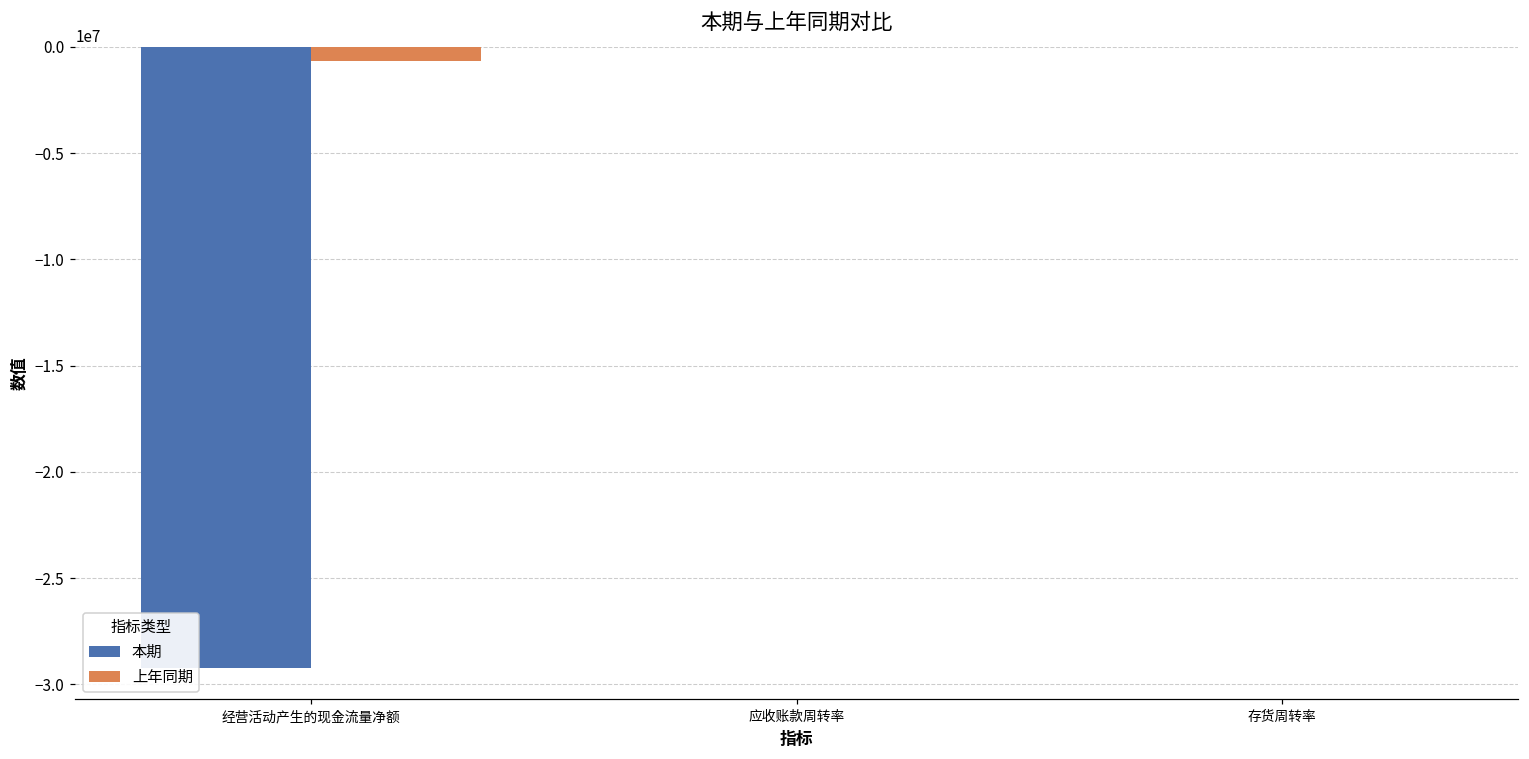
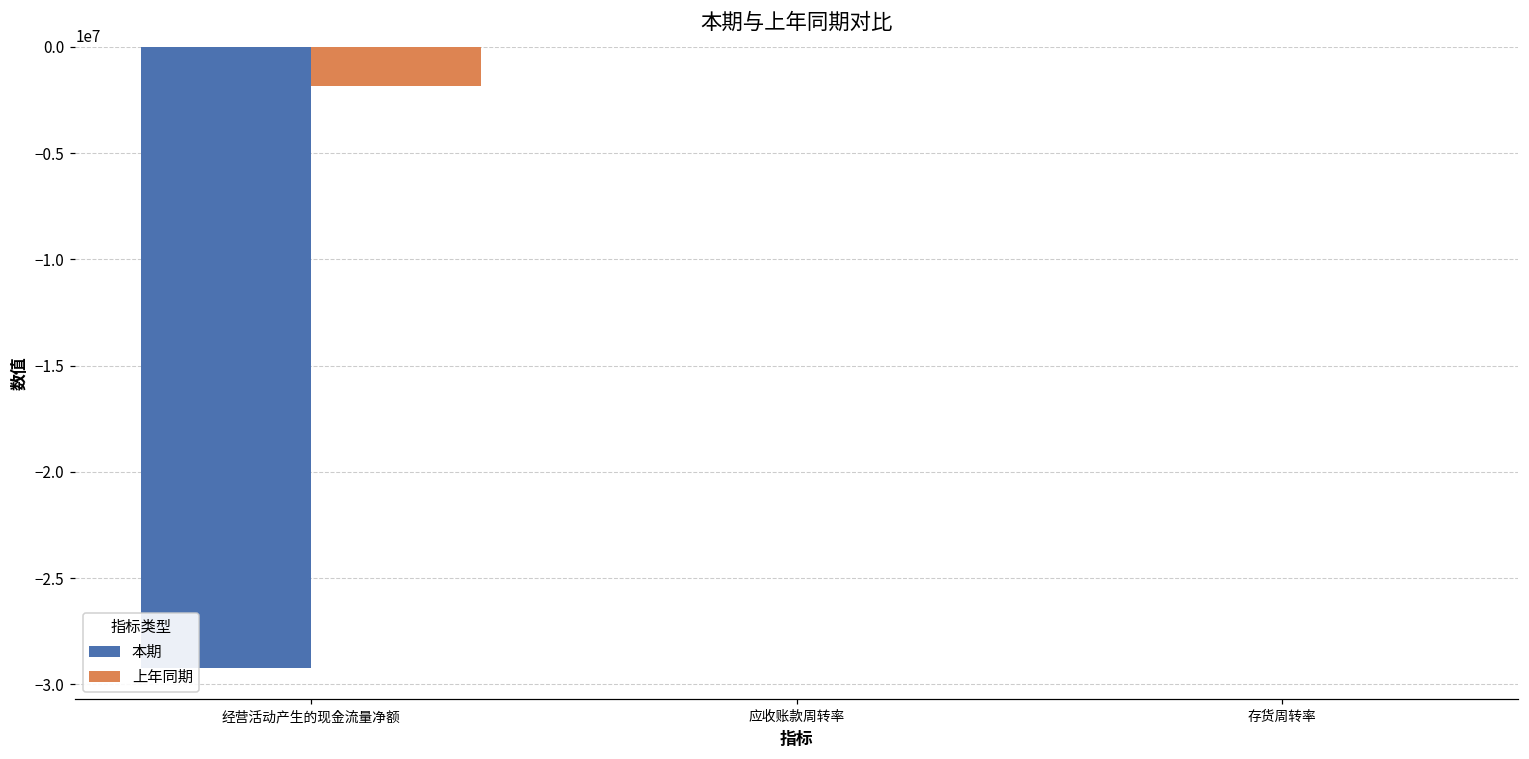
上年同期, 经营活动产生的现金流量净额: -700000 -> -1800000
